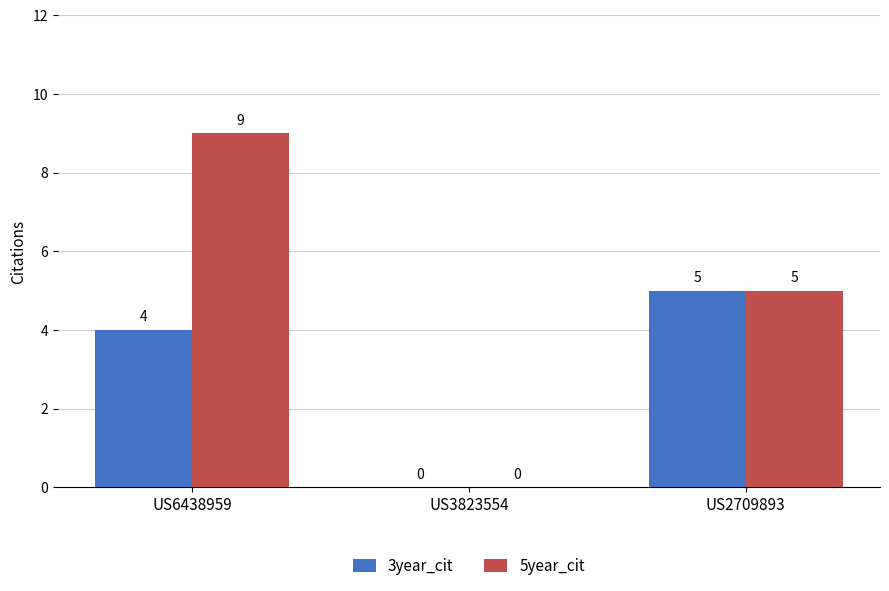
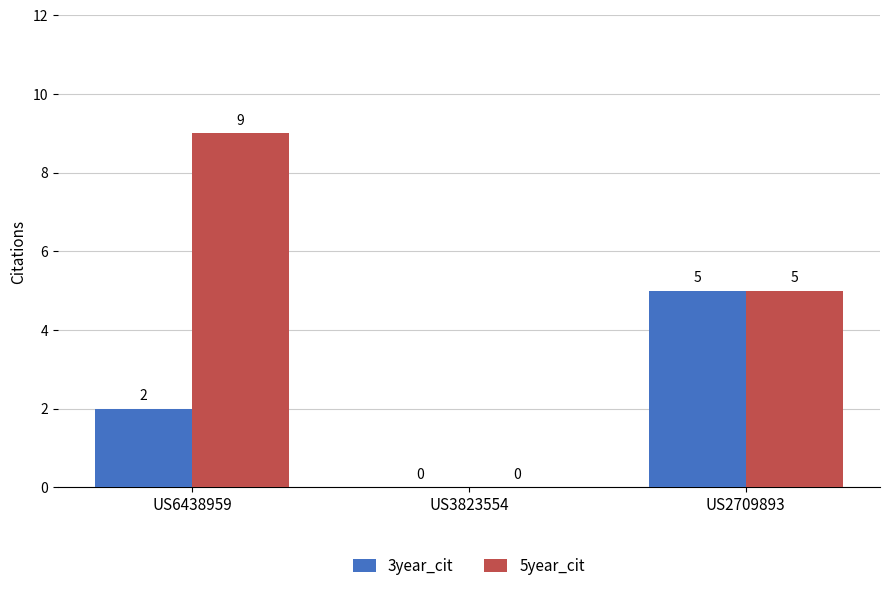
3year_cit, US6438959: 4 -> 2
